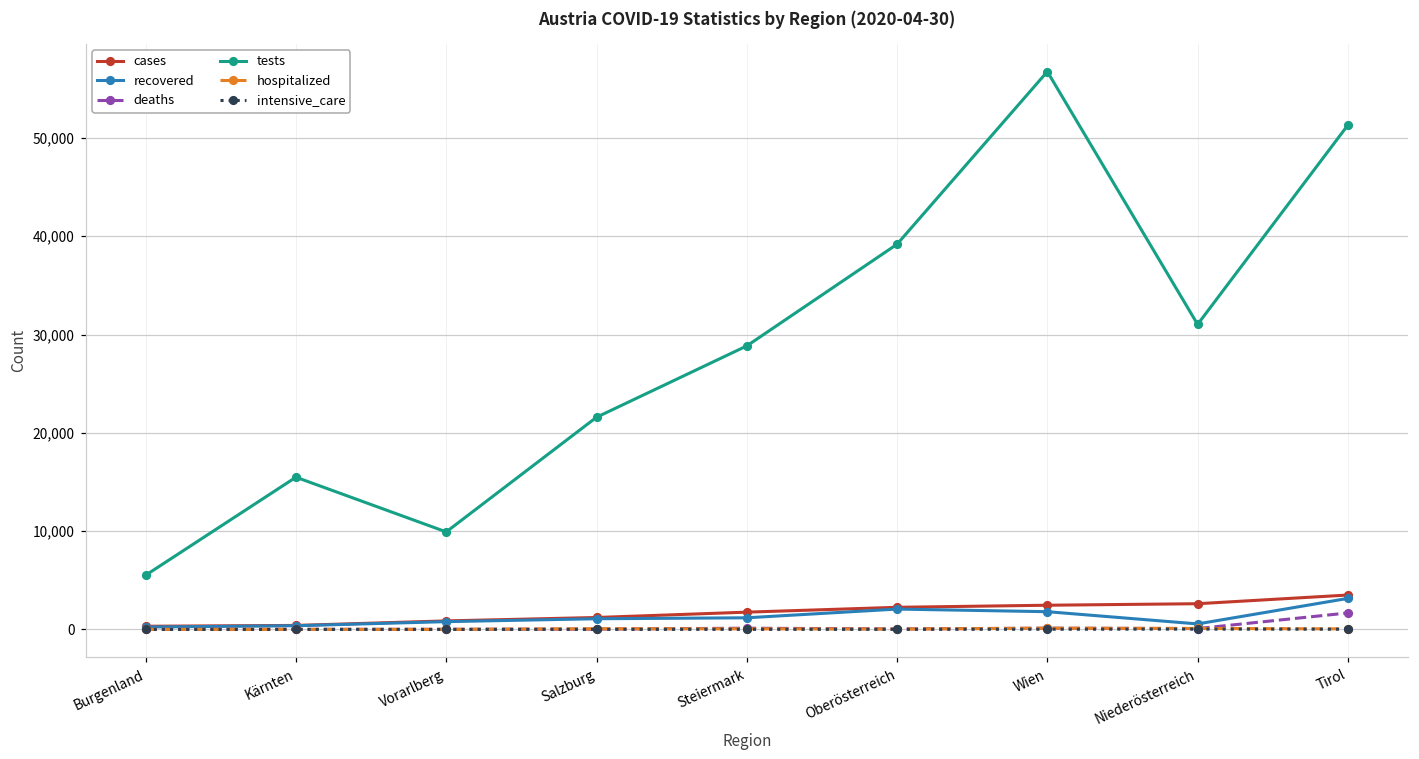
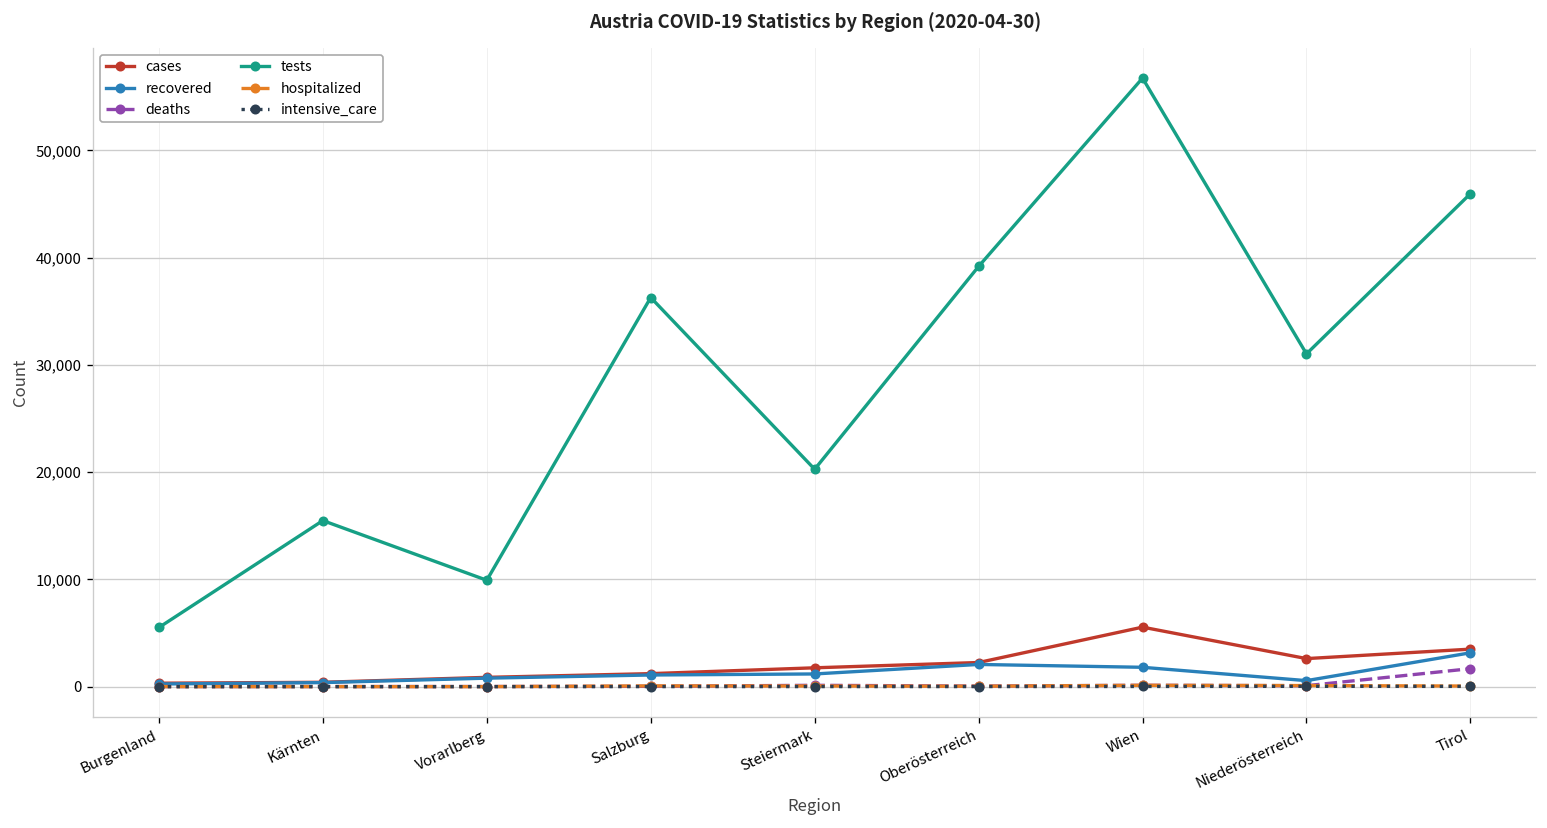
tests, Salzburg: 22,000 -> 36,000
tests, Steiermark: 29,000 -> 20,000
cases, Wien: 2,000 -> 6,000
tests, Tirol: 51,000 -> 46,000
